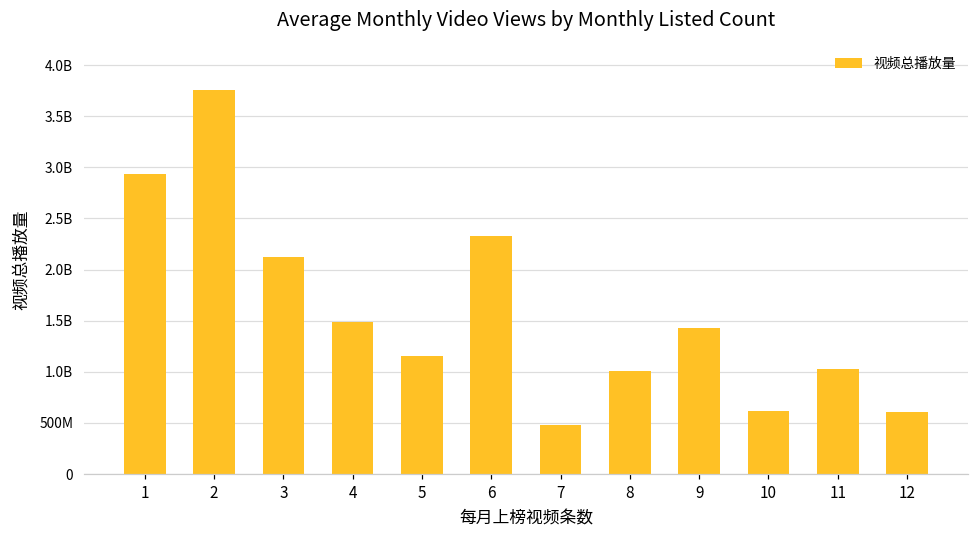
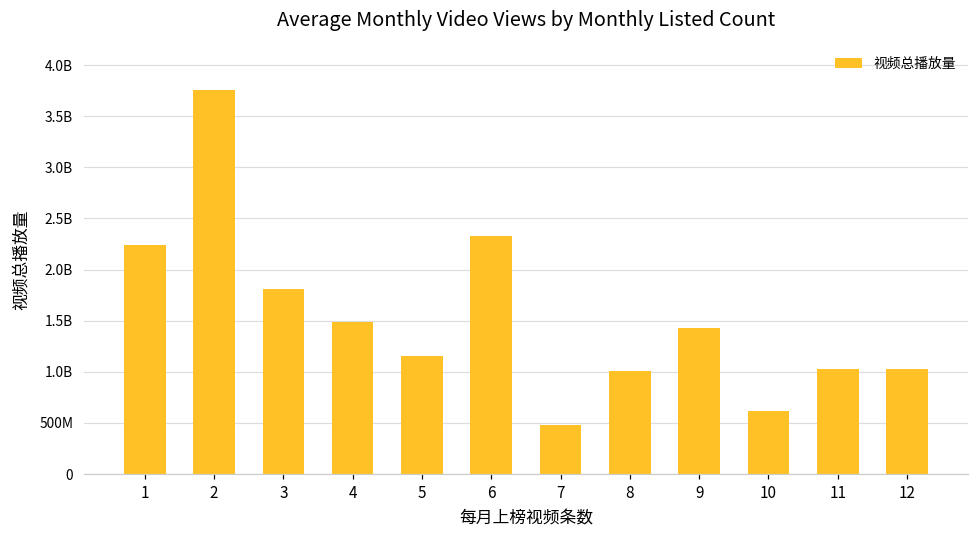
1: 2900000000 -> 2200000000
3: 2100000000 -> 1800000000
12: 600000000 -> 1000000000
